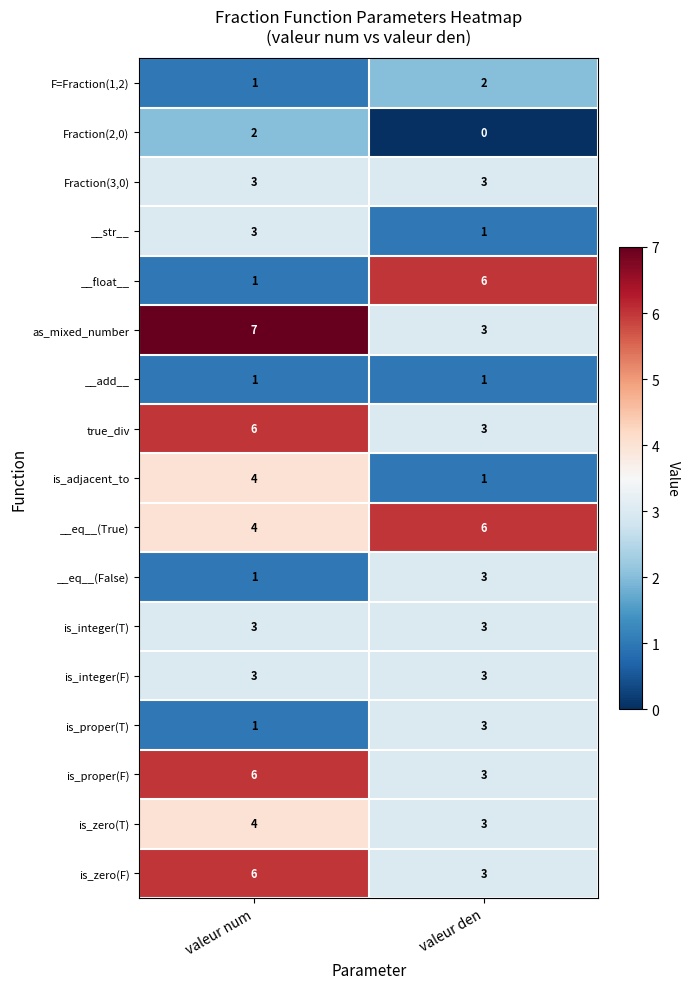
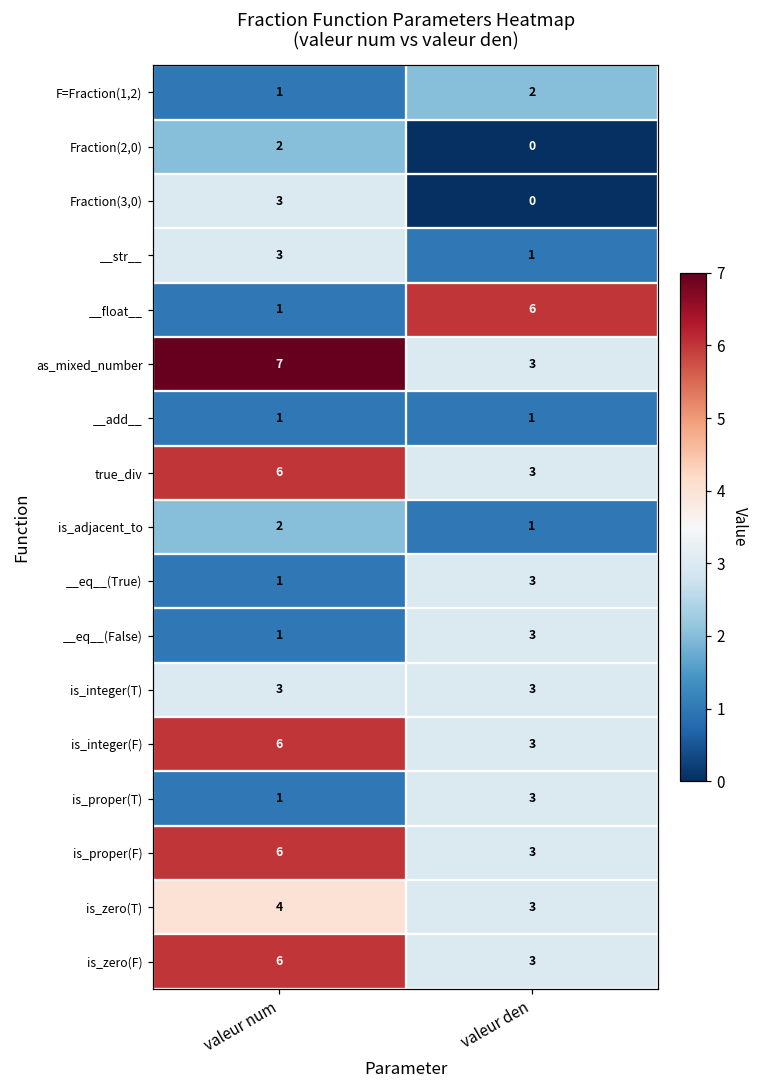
Fraction(3,0), valeur den: 3 -> 0
is_adjacent_to, valeur num: 4 -> 2
__eq__(True), valeur num: 4 -> 1
__eq__(True), valeur den: 6 -> 3
is_integer(F), valeur num: 3 -> 6
